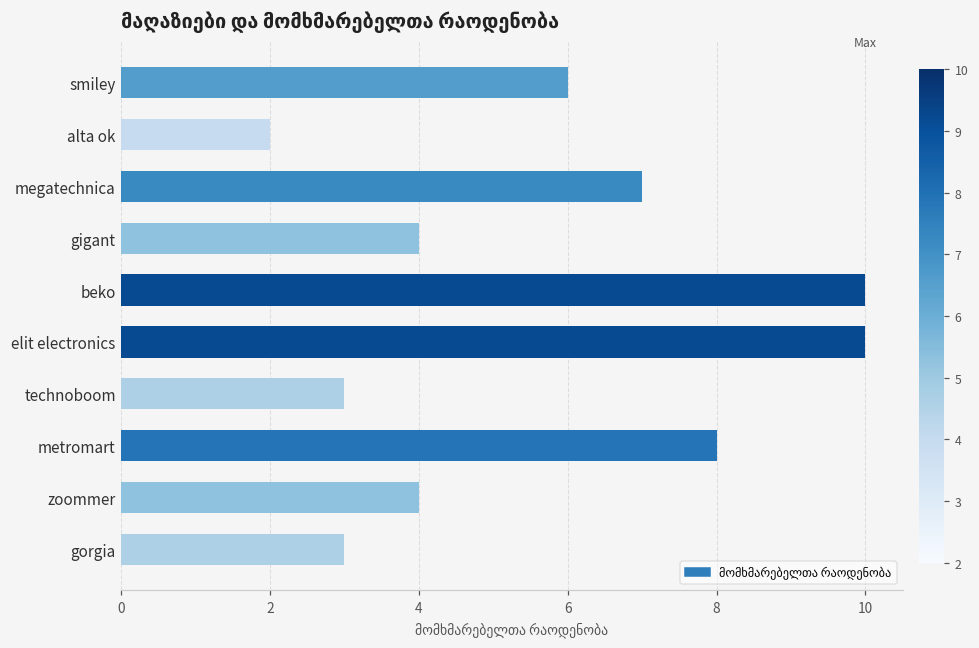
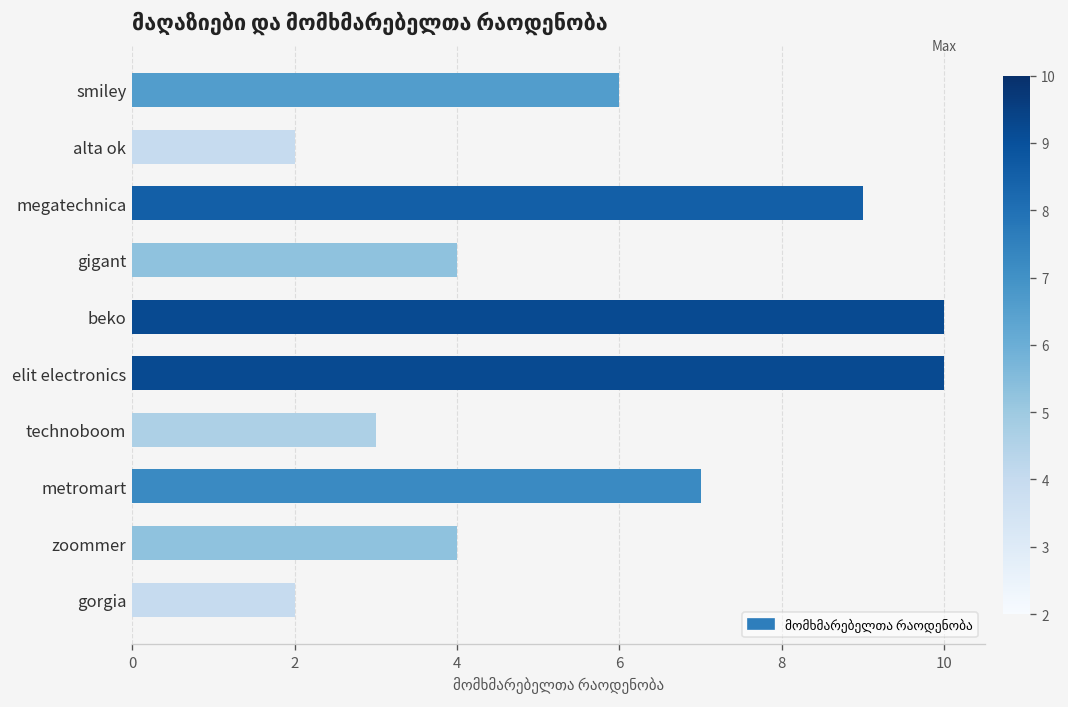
megatechnica: 7 -> 9
metromart: 8 -> 7
gorgia: 3 -> 2
